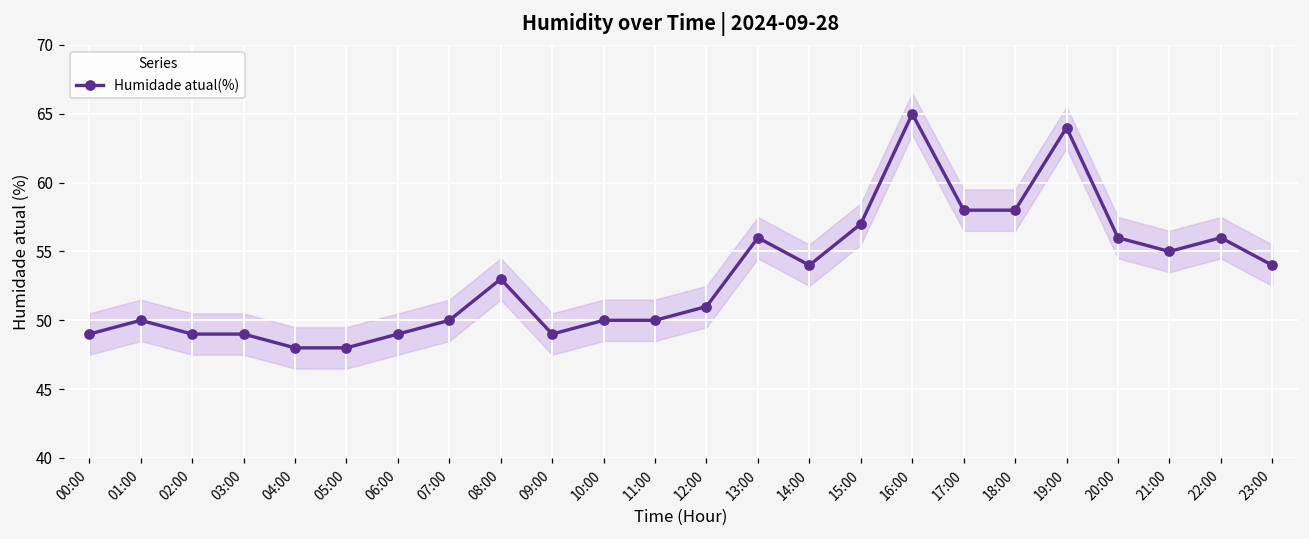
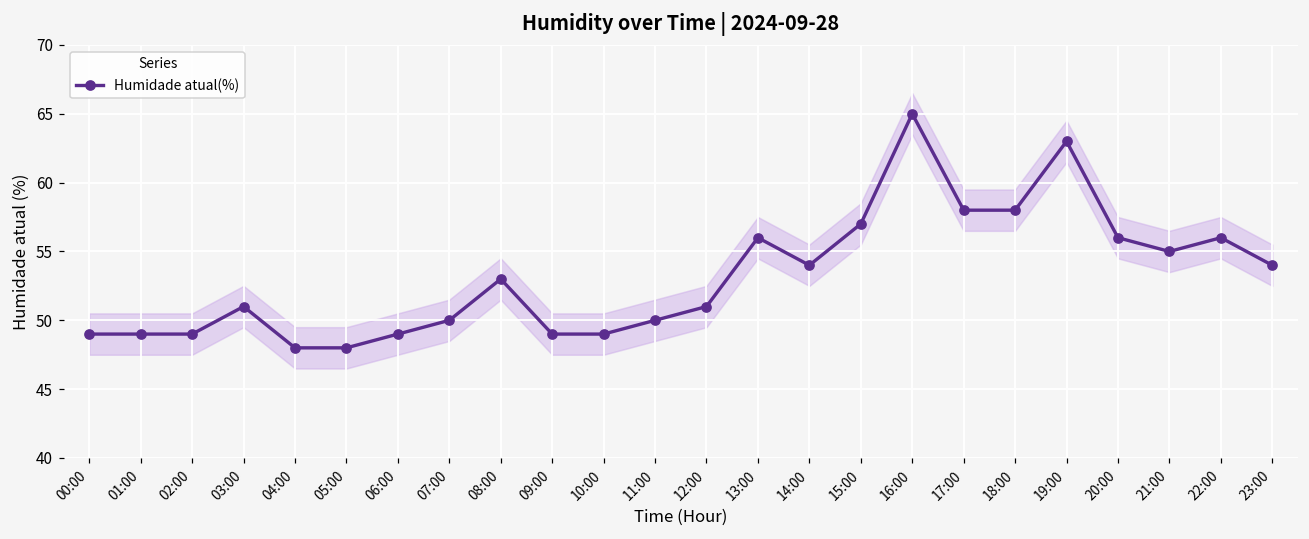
Humidade atual(%), 01:00: 50 -> 49
Humidade atual(%), 03:00: 49 -> 51
Humidade atual(%), 10:00: 50 -> 49
Humidade atual(%), 19:00: 64 -> 63
